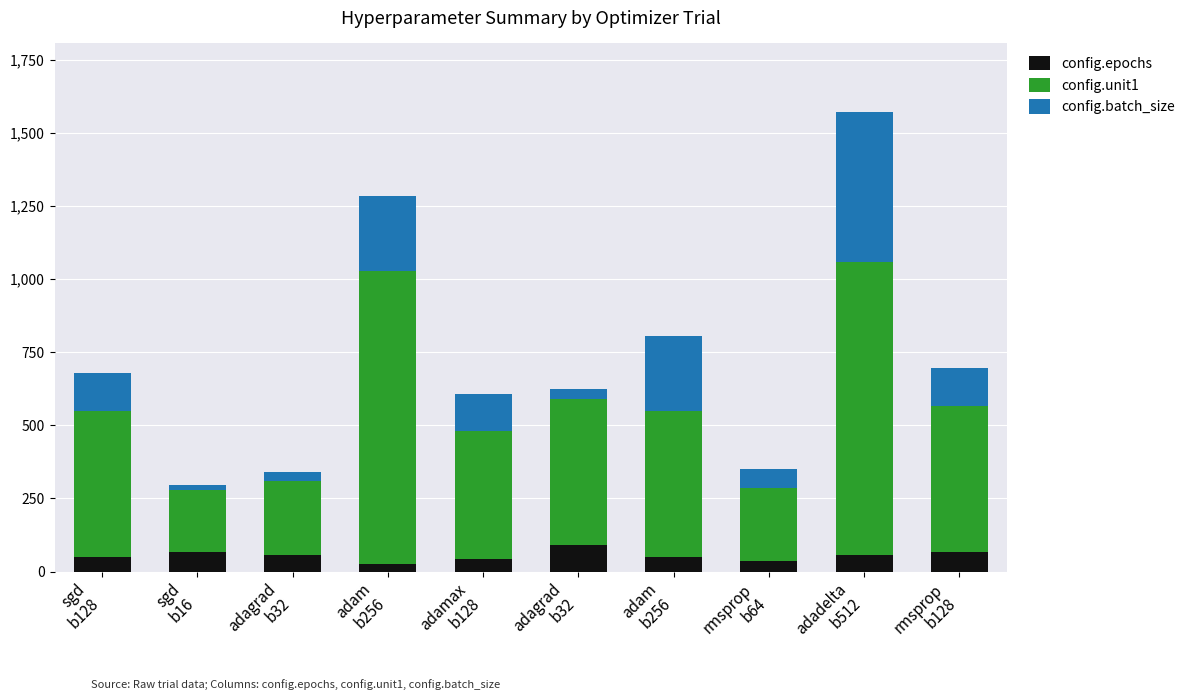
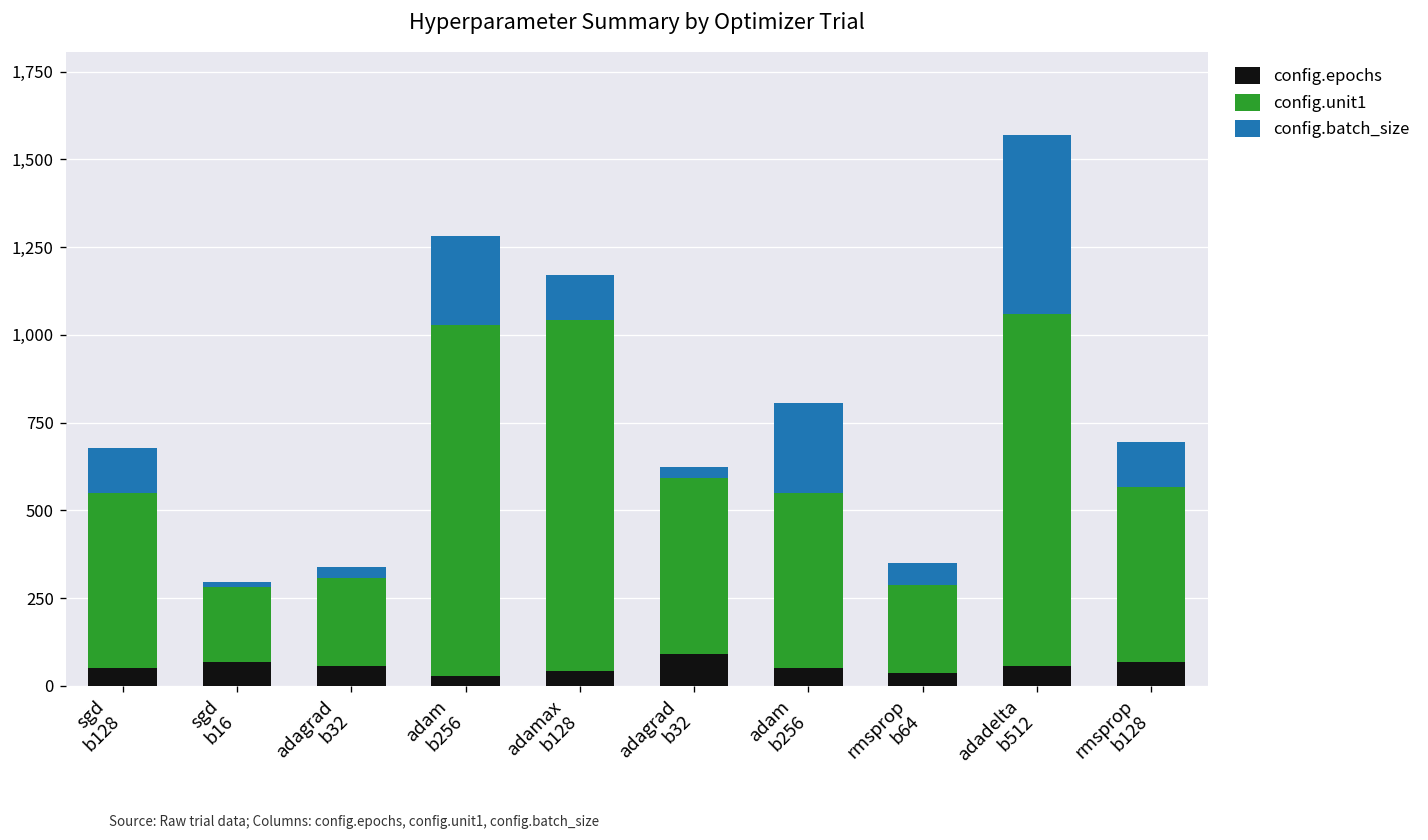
config.unit1, adamax b128: 440 -> 1,000
